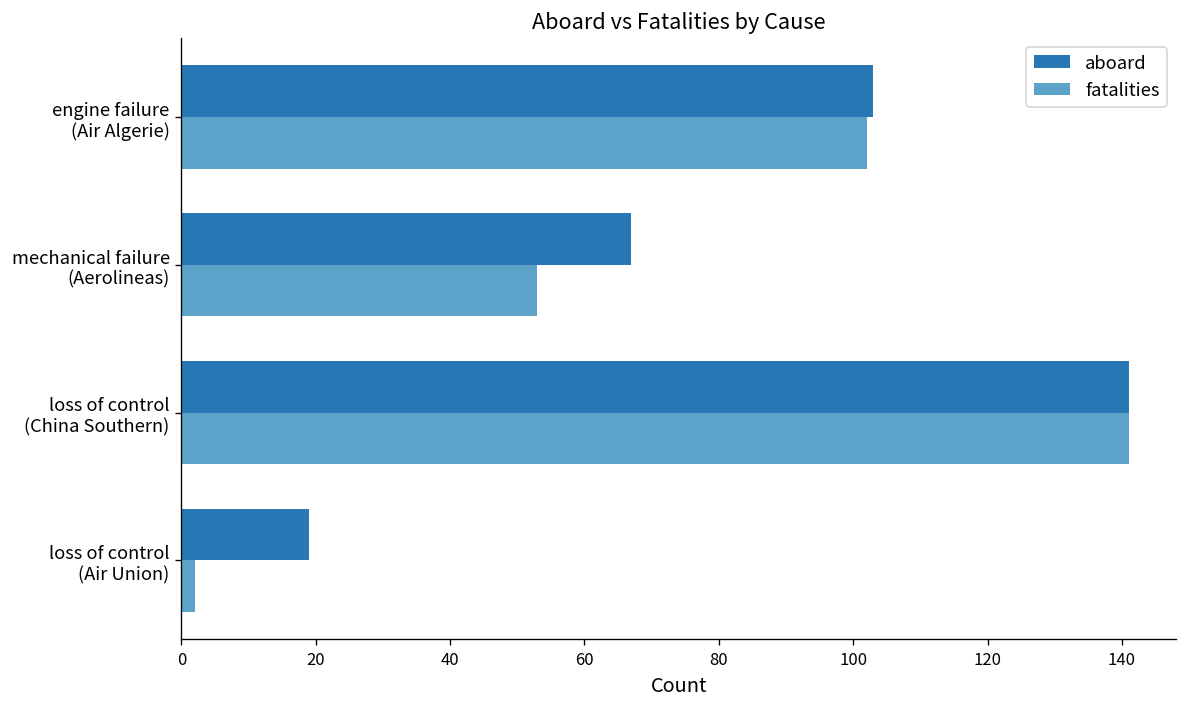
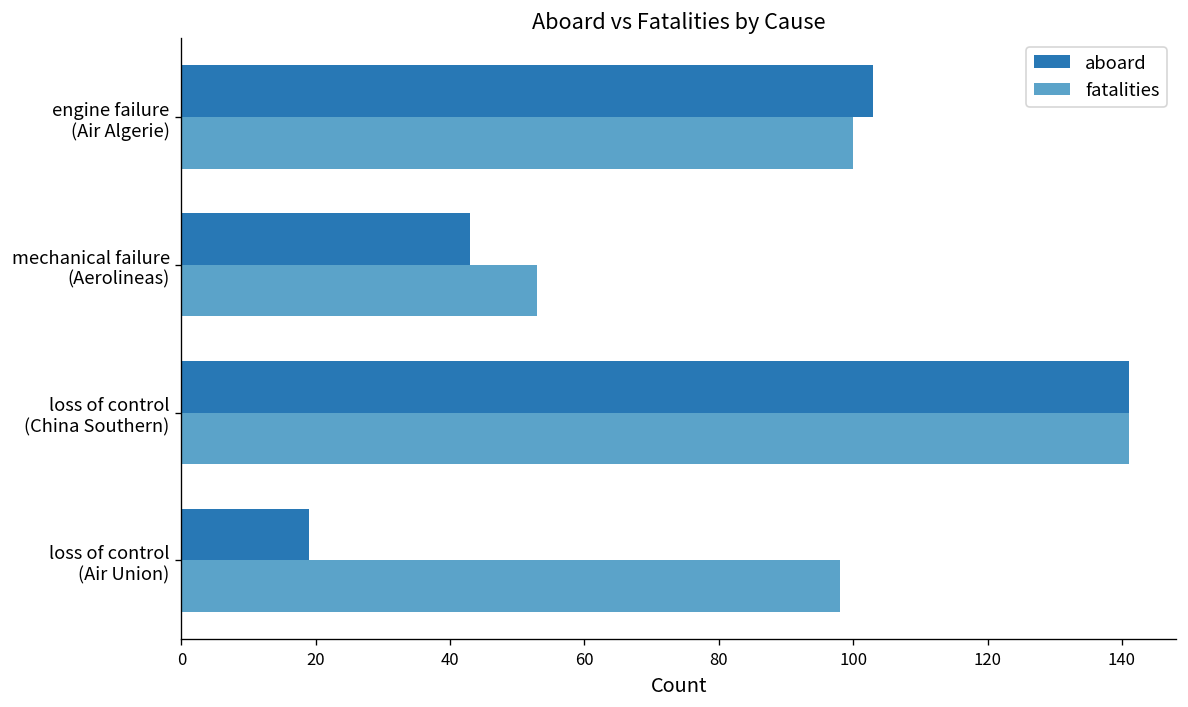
fatalities, engine failure (Air Algerie): 102 -> 100
aboard, mechanical failure (Aerolineas): 67 -> 43
fatalities, loss of control (Air Union): 2 -> 98
